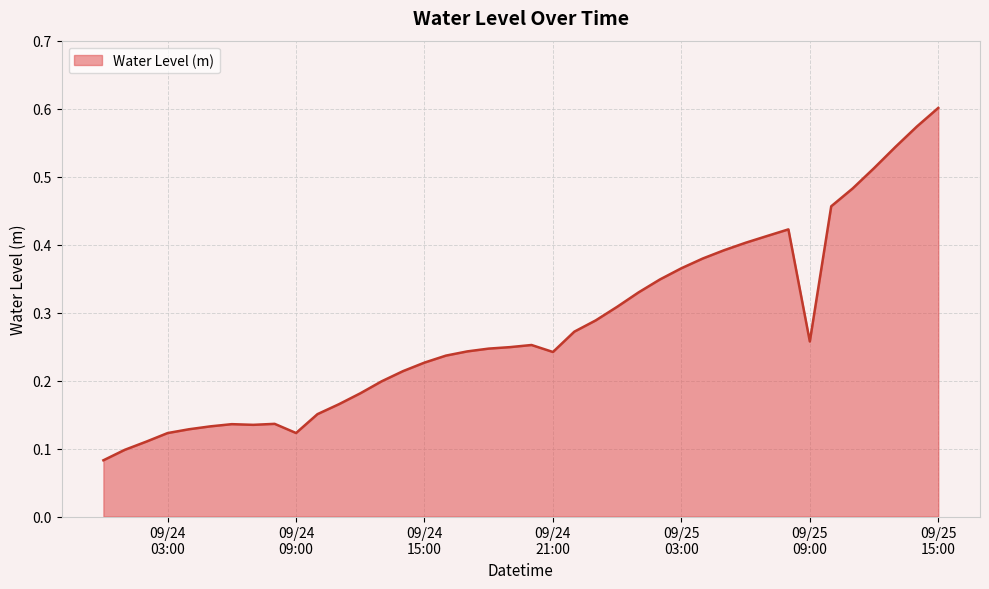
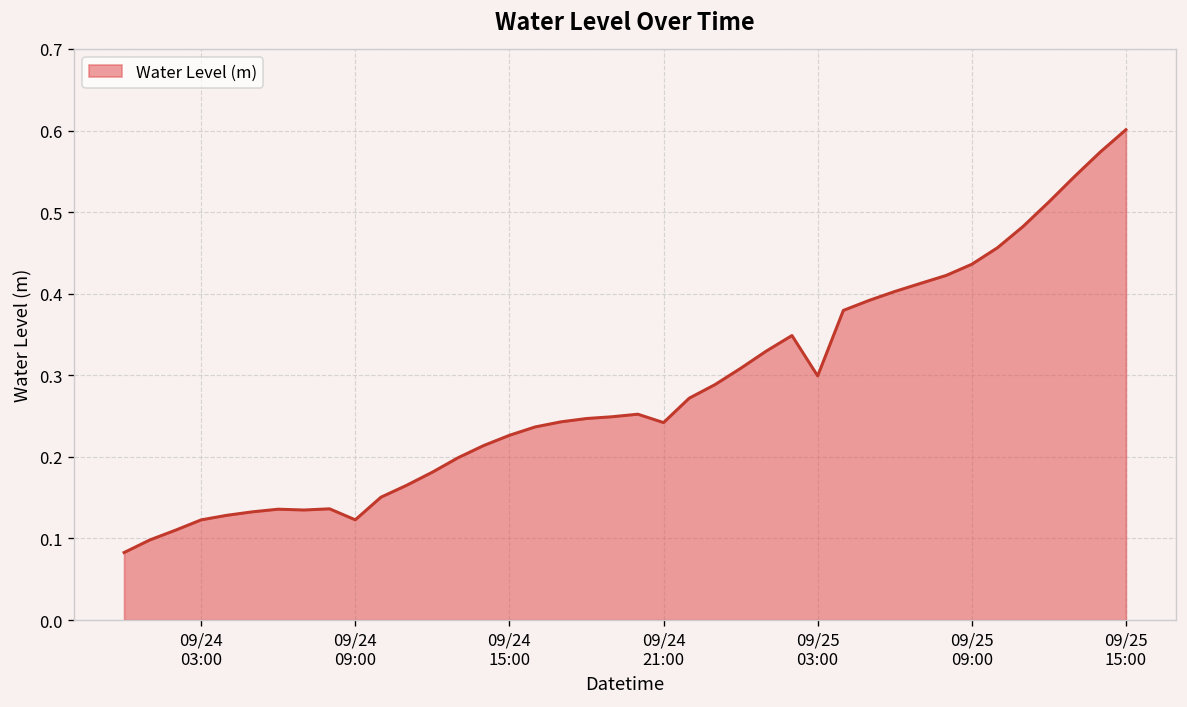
09/25 03:00: 0.37 -> 0.30
09/25 09:00: 0.26 -> 0.44
